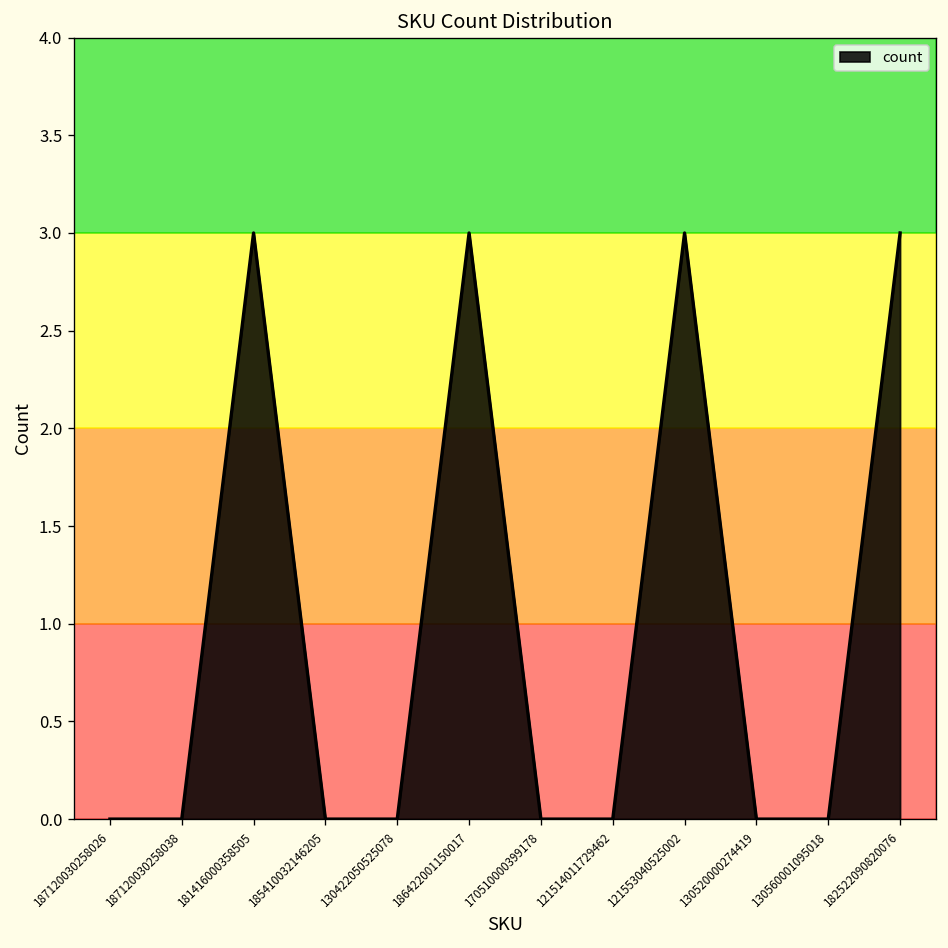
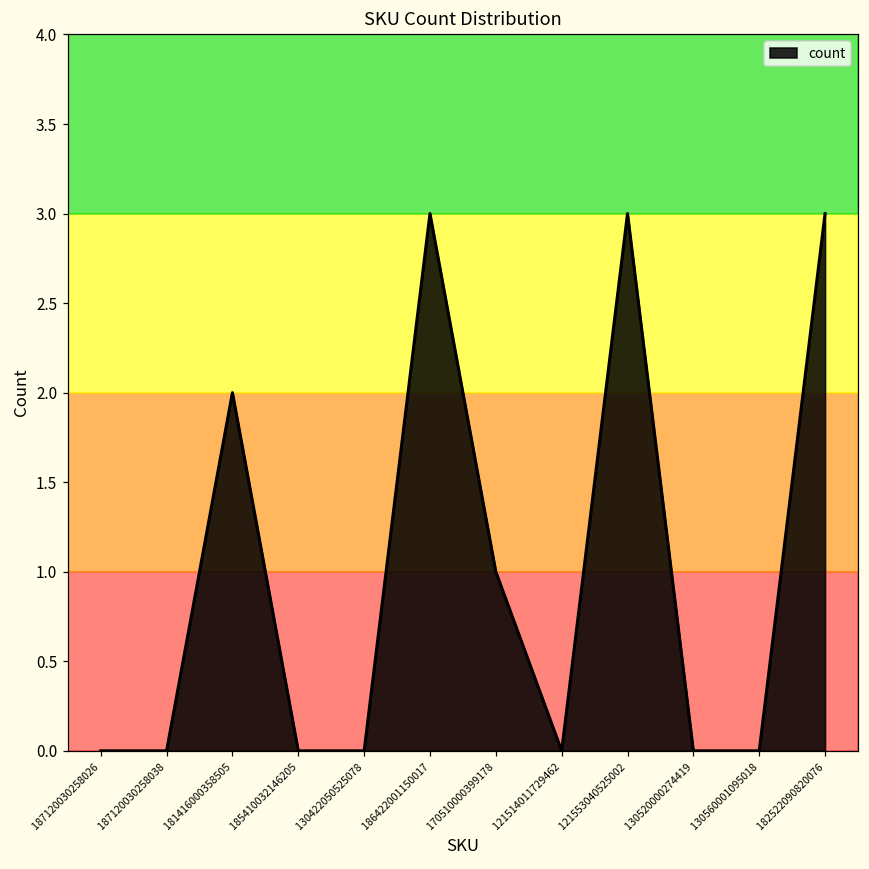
181416000358505: 3 -> 2
170510000399178: 0 -> 1
